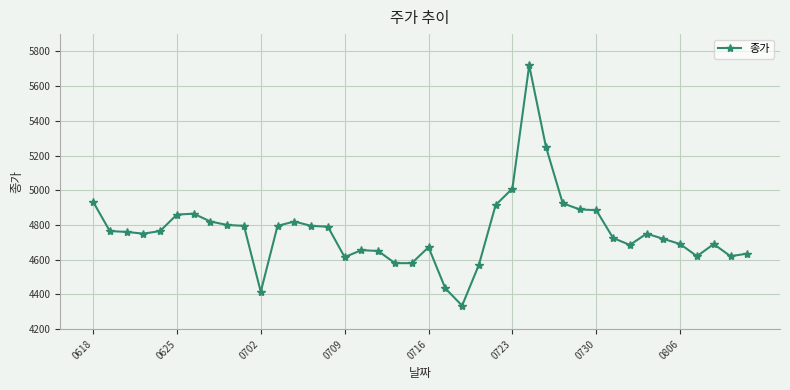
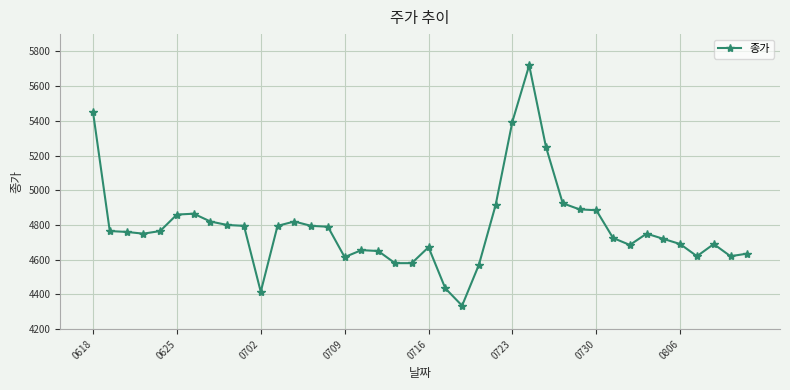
0618: 4940 -> 5450
0723: 5010 -> 5400
